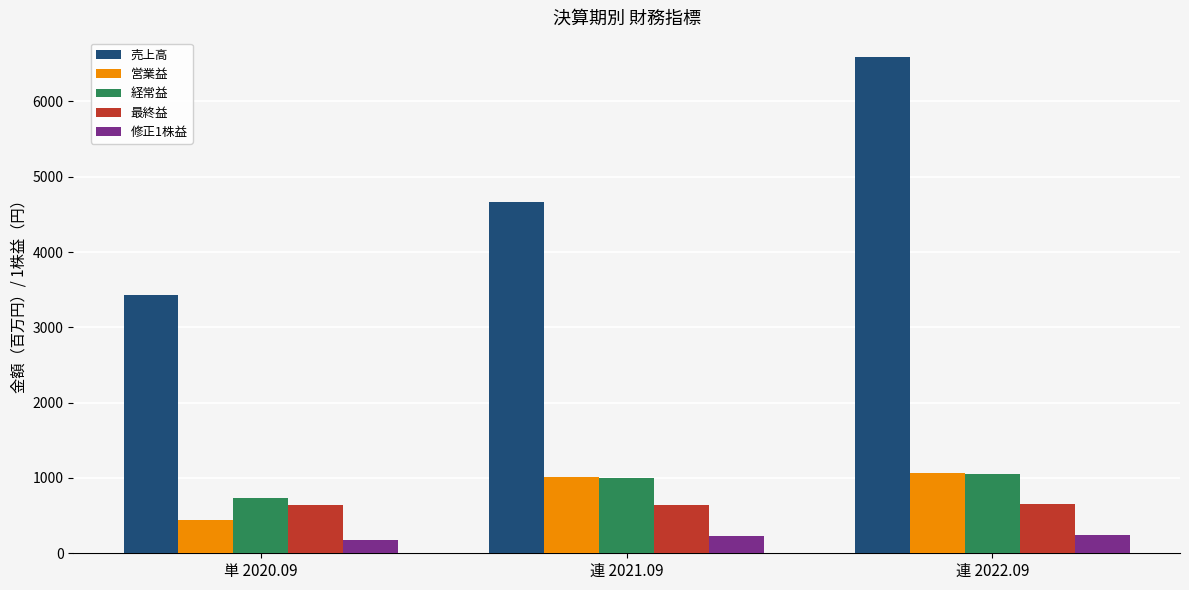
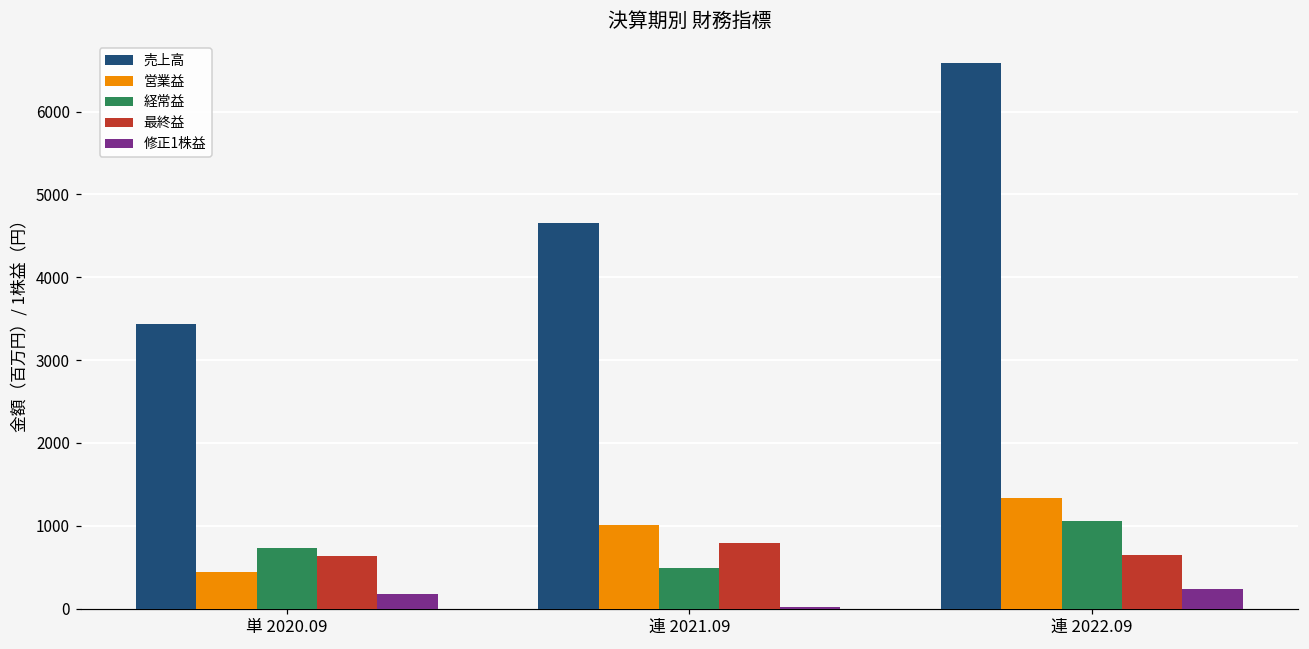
経常益, 連 2021.09: 1000 -> 500
最終益, 連 2021.09: 600 -> 800
修正1株益, 連 2021.09: 200 -> 0
営業益, 連 2022.09: 1100 -> 1300
